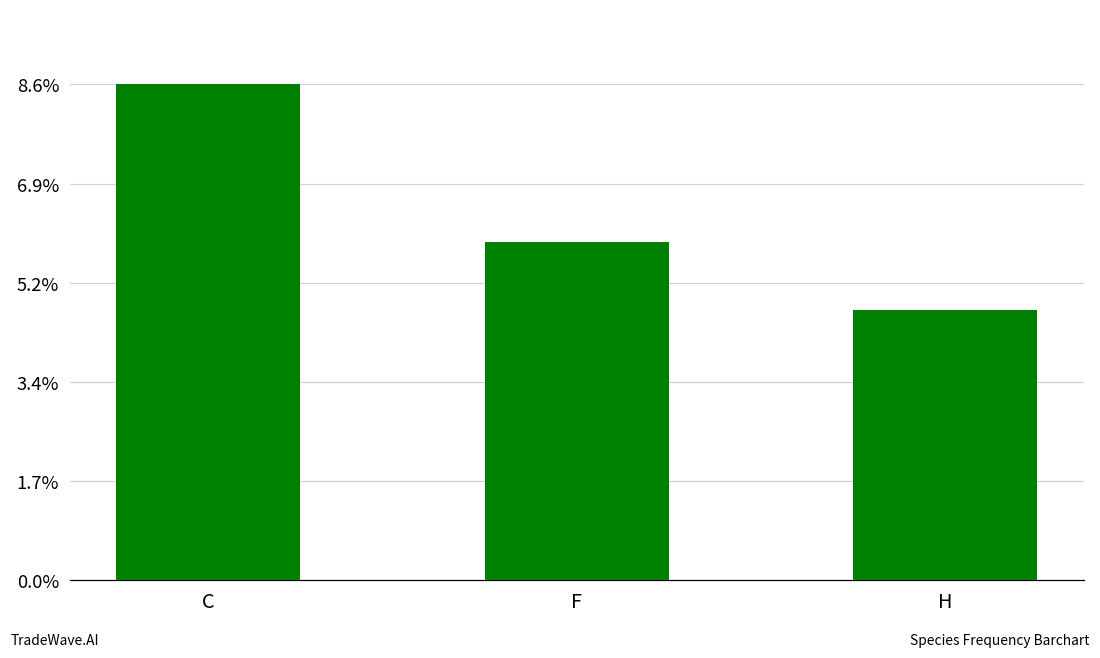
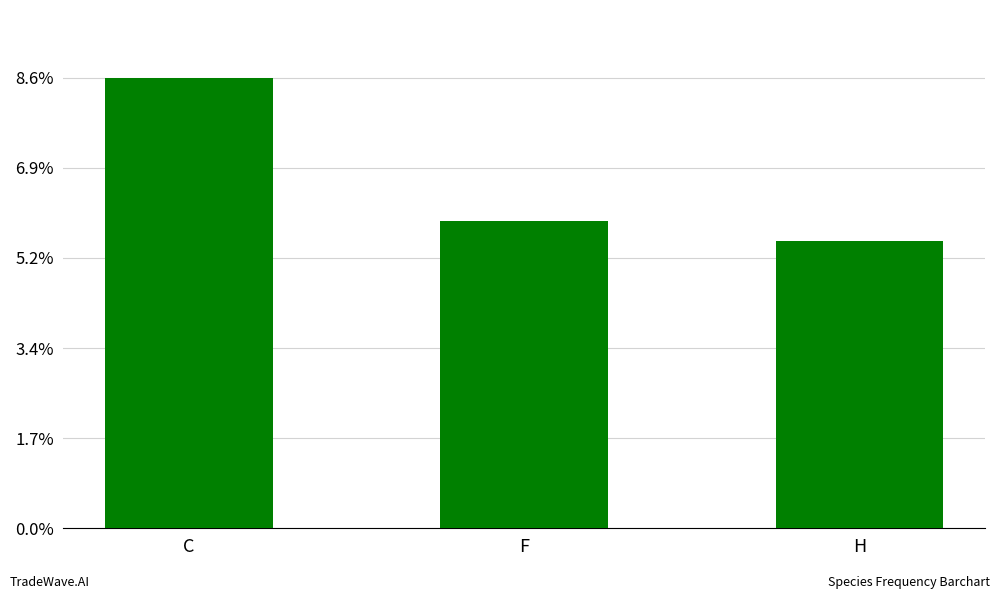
H: 4.7% -> 5.5%
